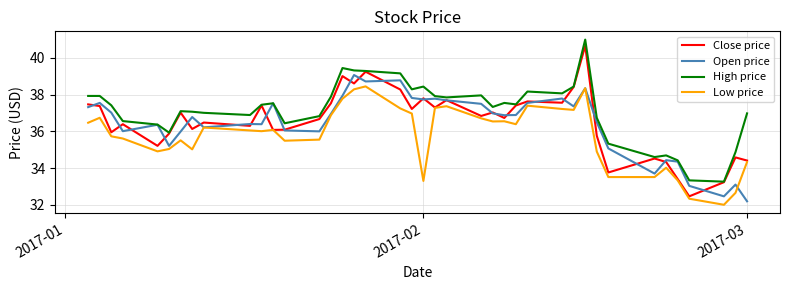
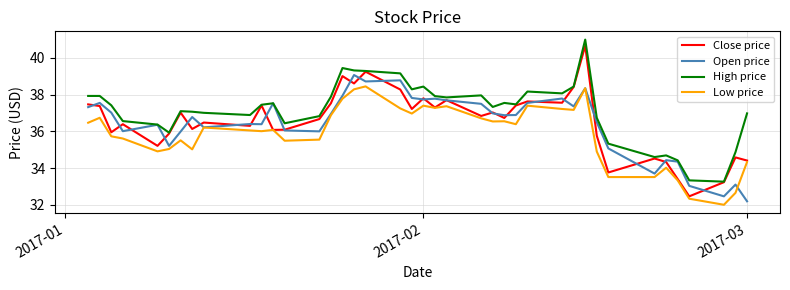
Low price, 2017-02: 33.3 -> 37.4
